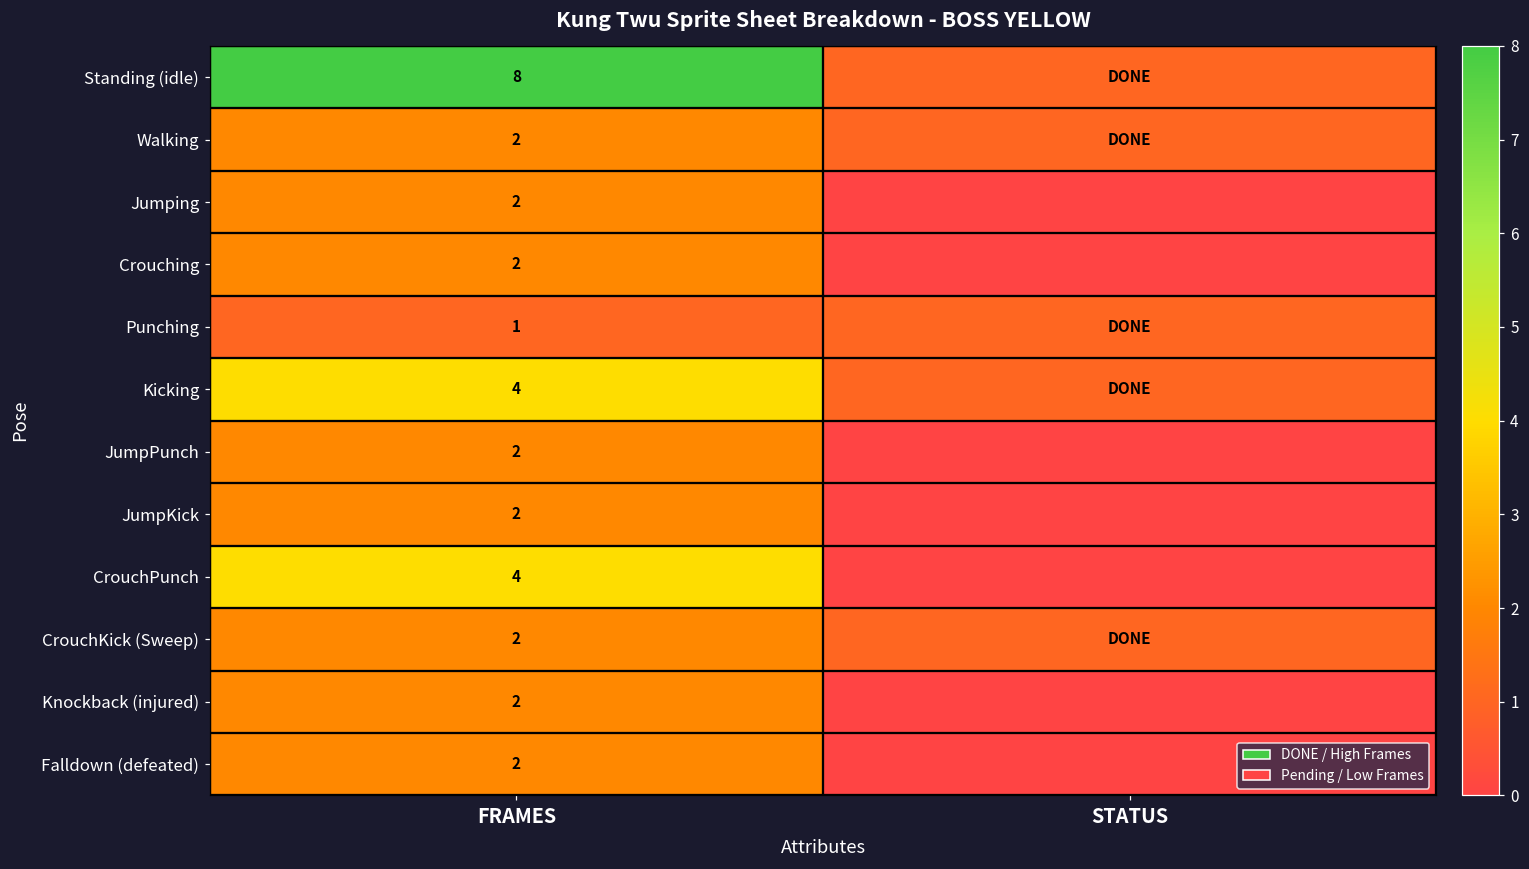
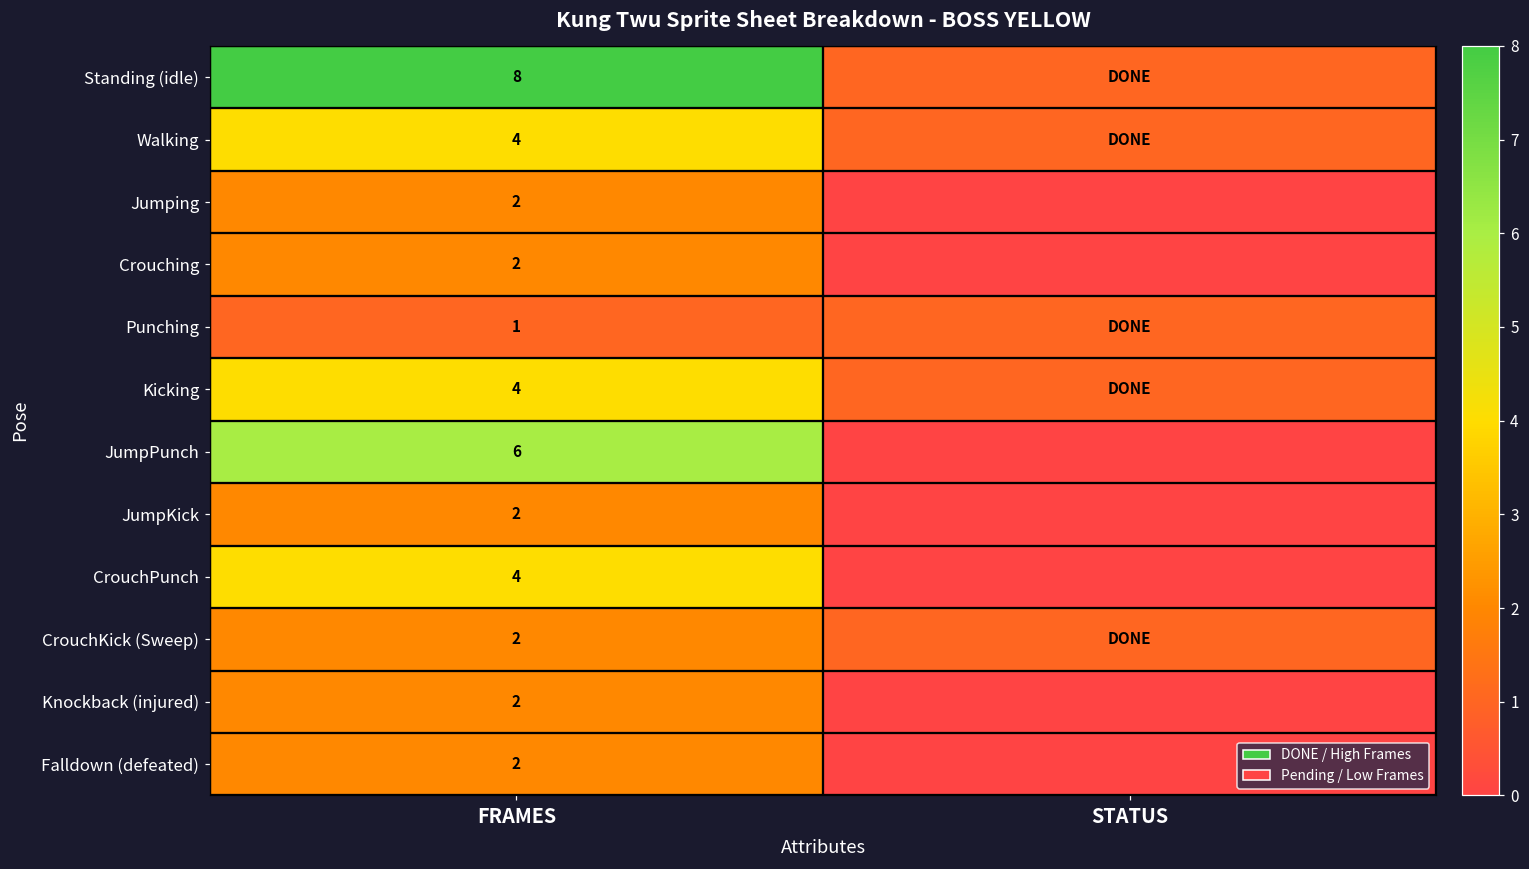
Walking, FRAMES: 2 -> 4
JumpPunch, FRAMES: 2 -> 6
